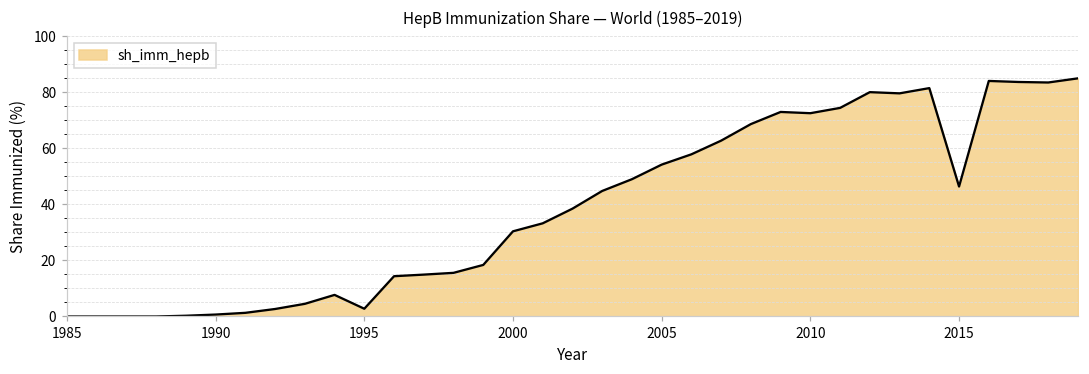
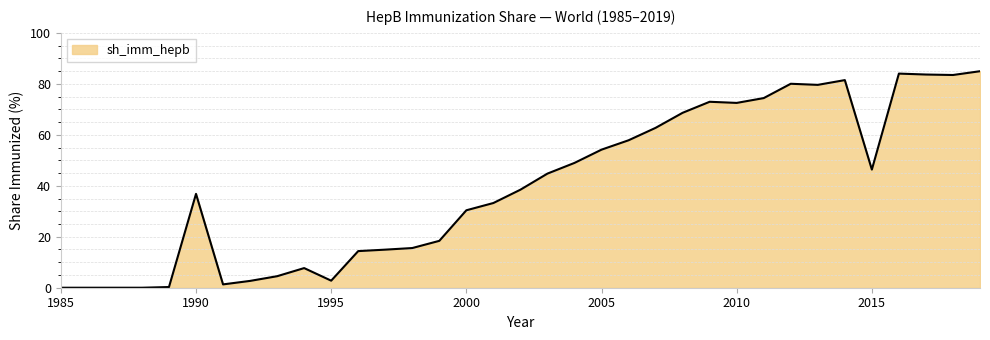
1990: 1 -> 37
